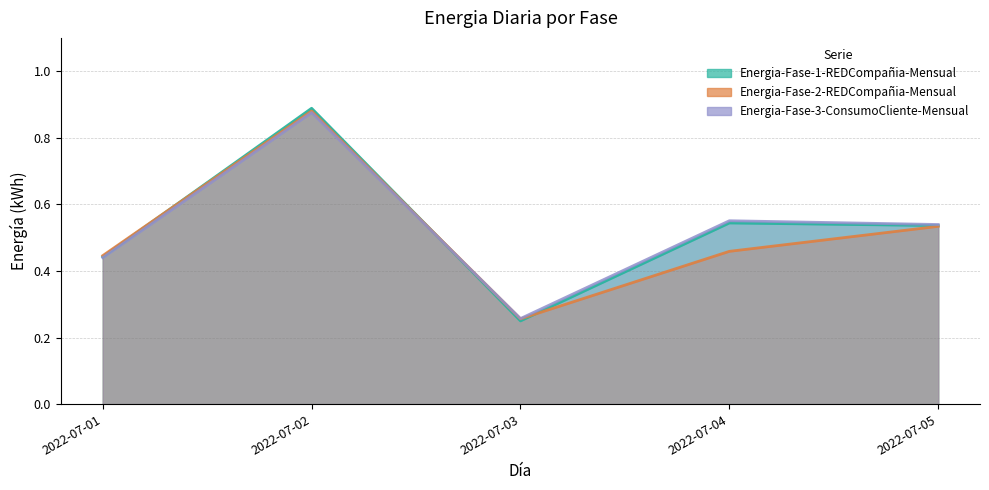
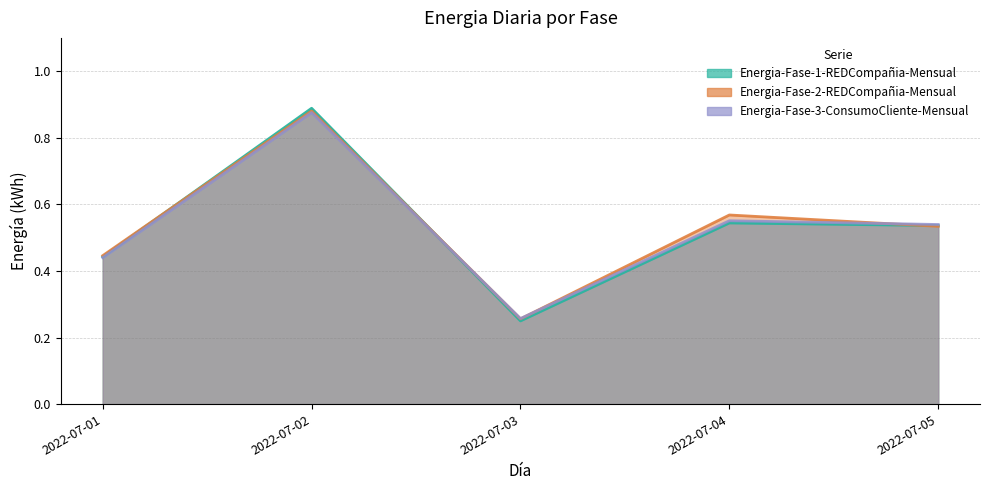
Energia-Fase-2-REDCompañia-Mensual, 2022-07-04: 0.46 -> 0.57
